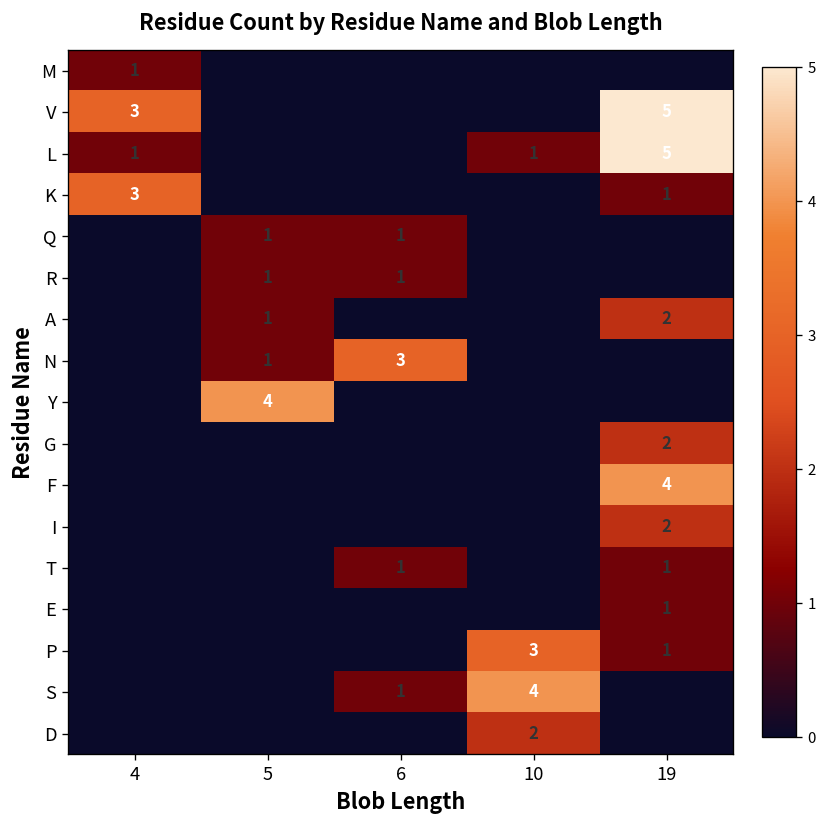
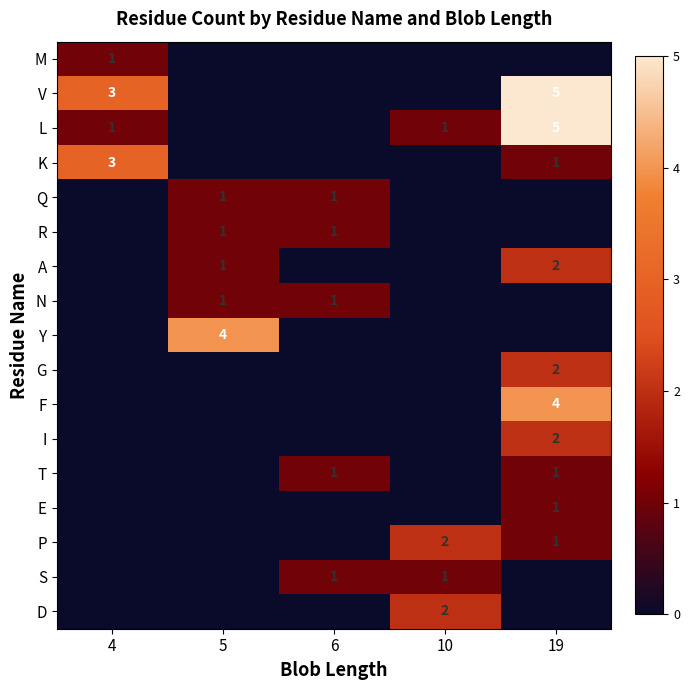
N, 6: 3 -> 1
P, 10: 3 -> 2
S, 10: 4 -> 1
